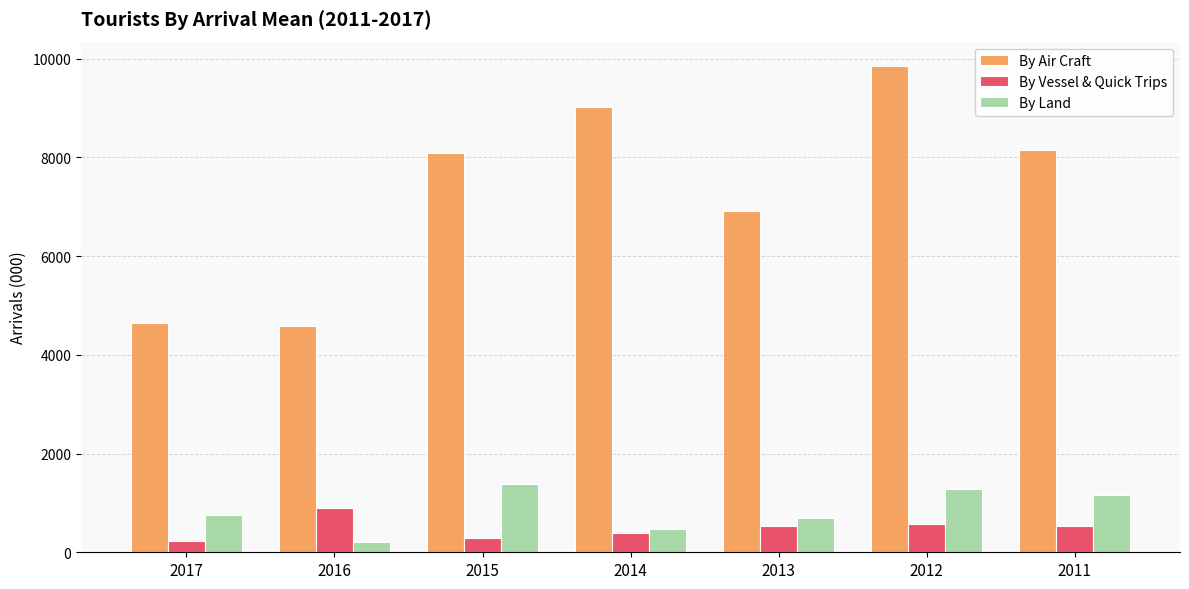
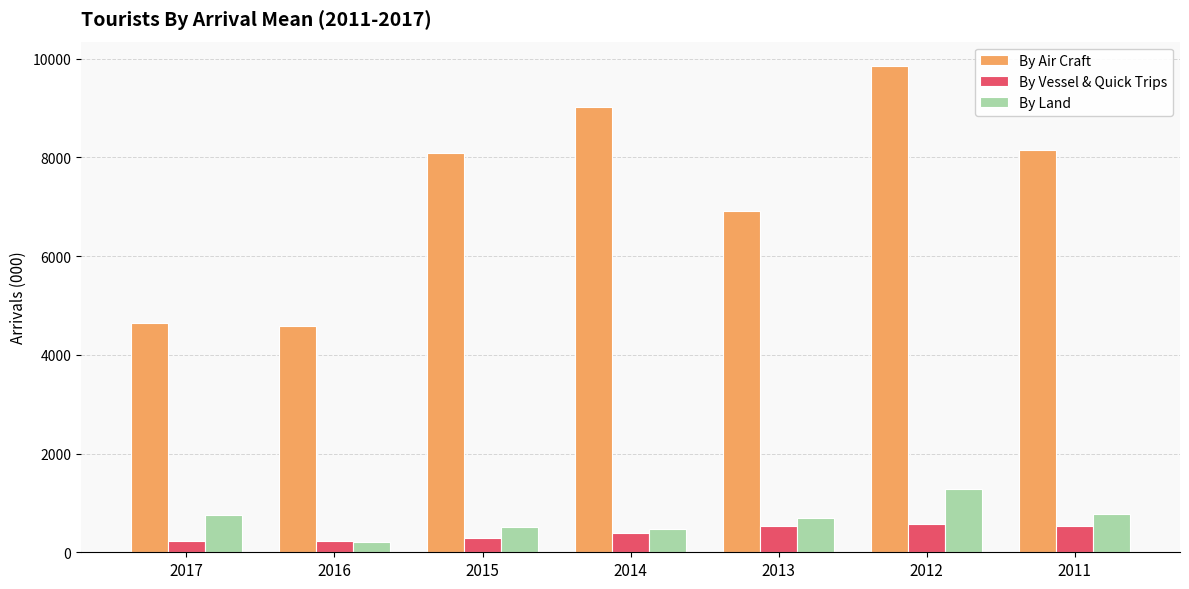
By Vessel & Quick Trips, 2016: 900 -> 200
By Land, 2015: 1400 -> 500
By Land, 2011: 1200 -> 800
